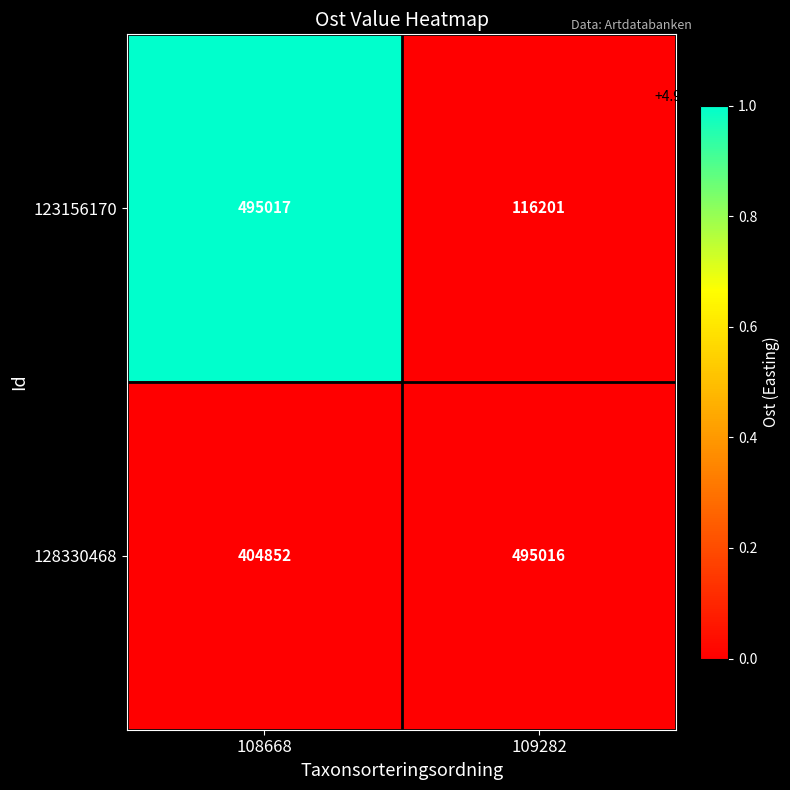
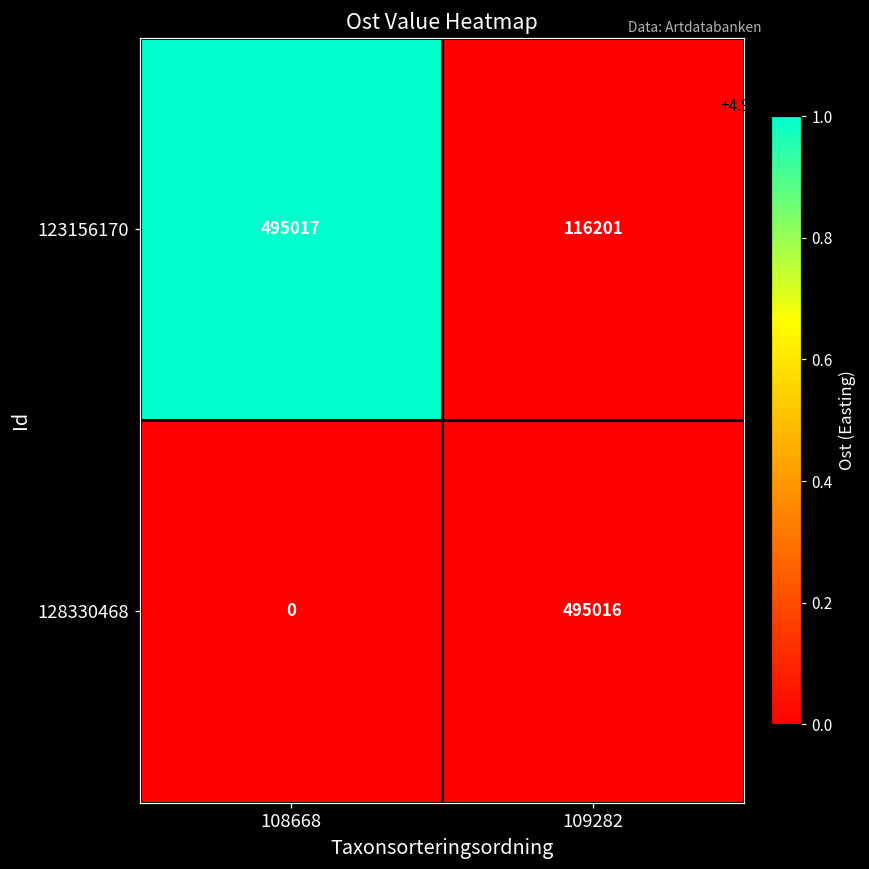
128330468, 108668: 404852 -> 0
